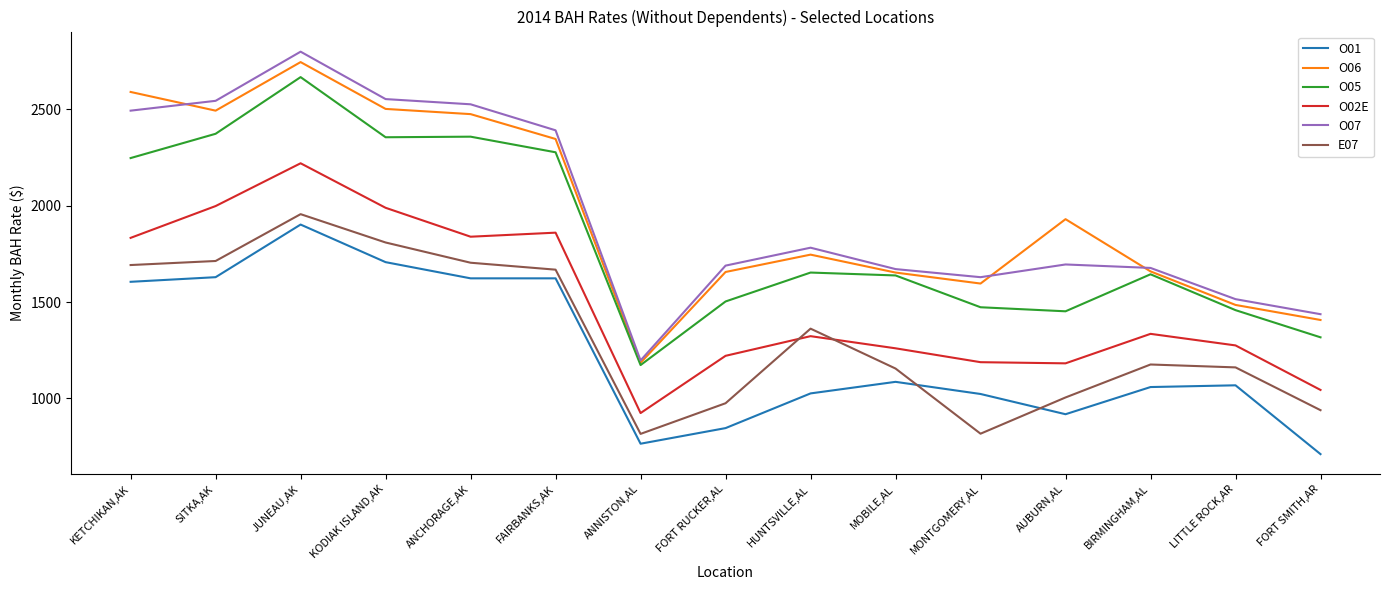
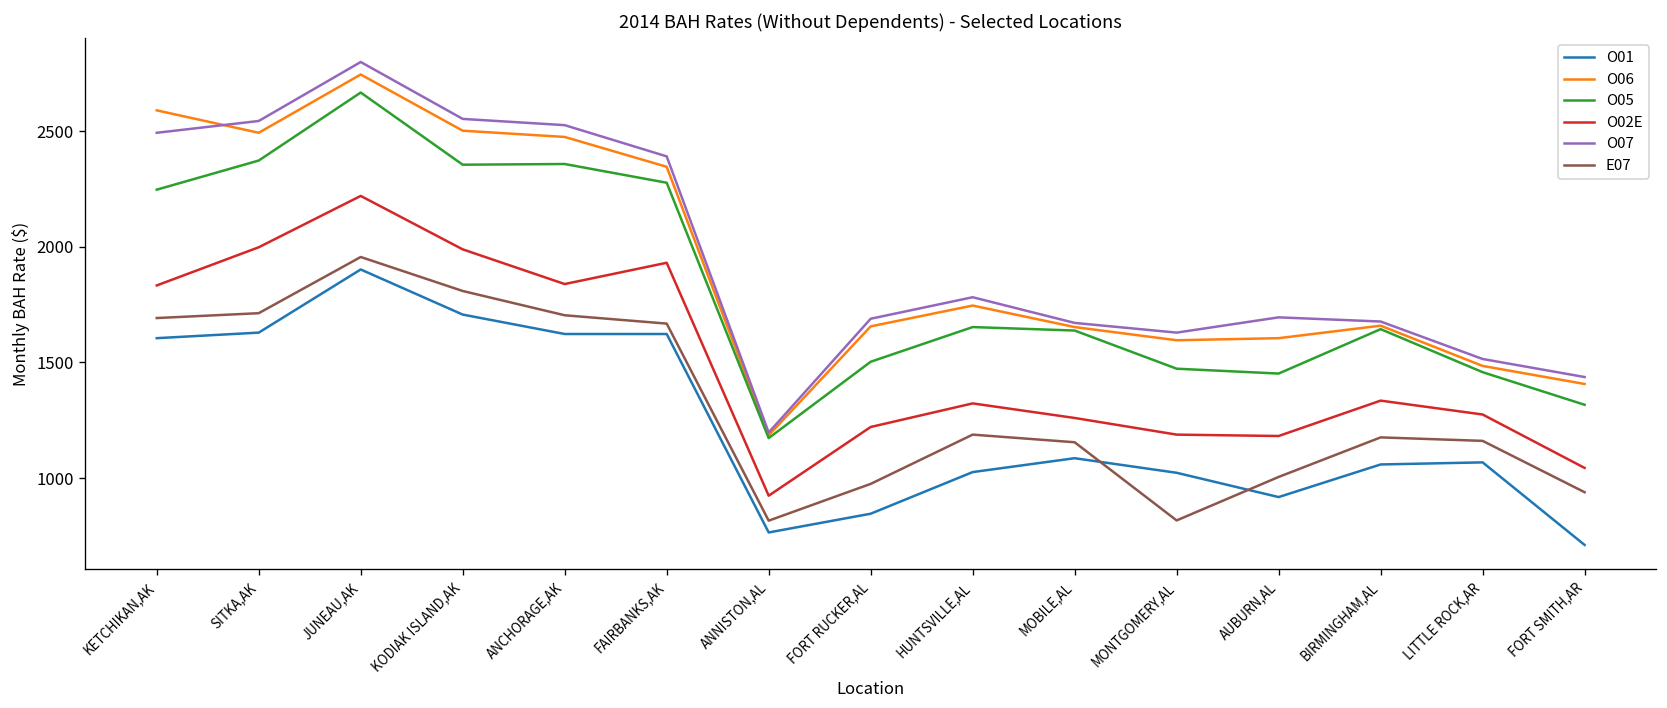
O02E, FAIRBANKS,AK: 1860 -> 1930
E07, HUNTSVILLE,AL: 1360 -> 1190
O06, AUBURN,AL: 1930 -> 1610
